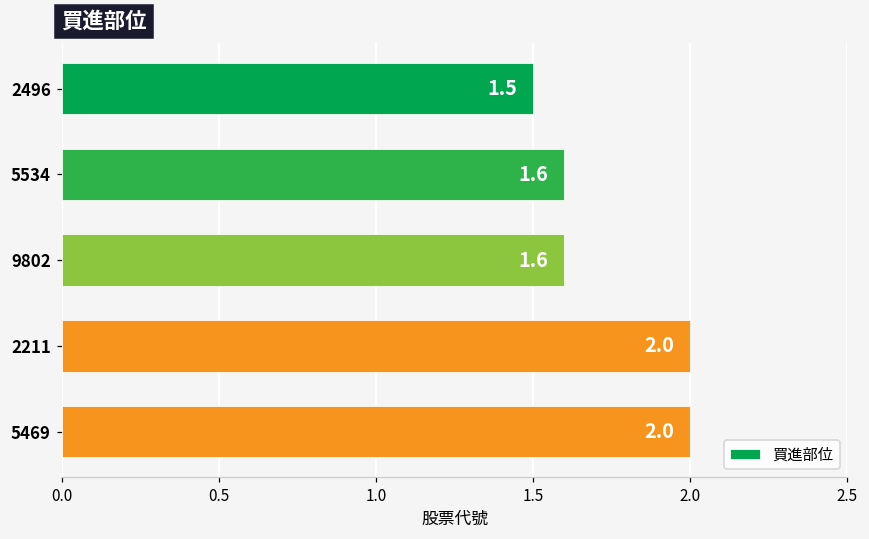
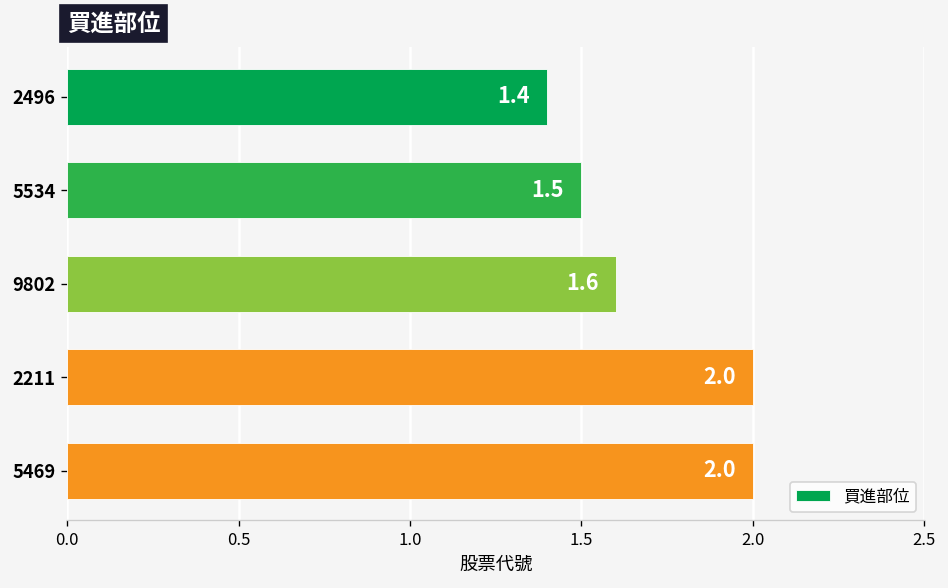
2496: 1.5 -> 1.4
5534: 1.6 -> 1.5
